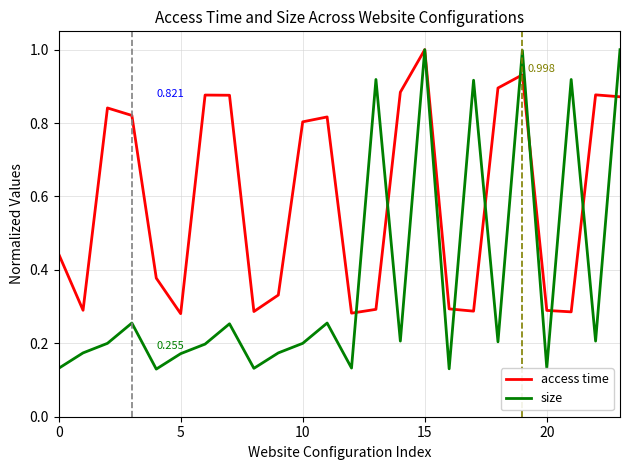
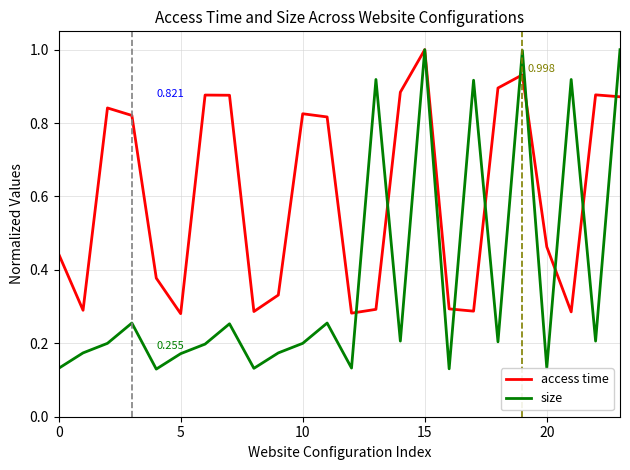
access time, 10: 0.80 -> 0.83
access time, 20: 0.29 -> 0.46
